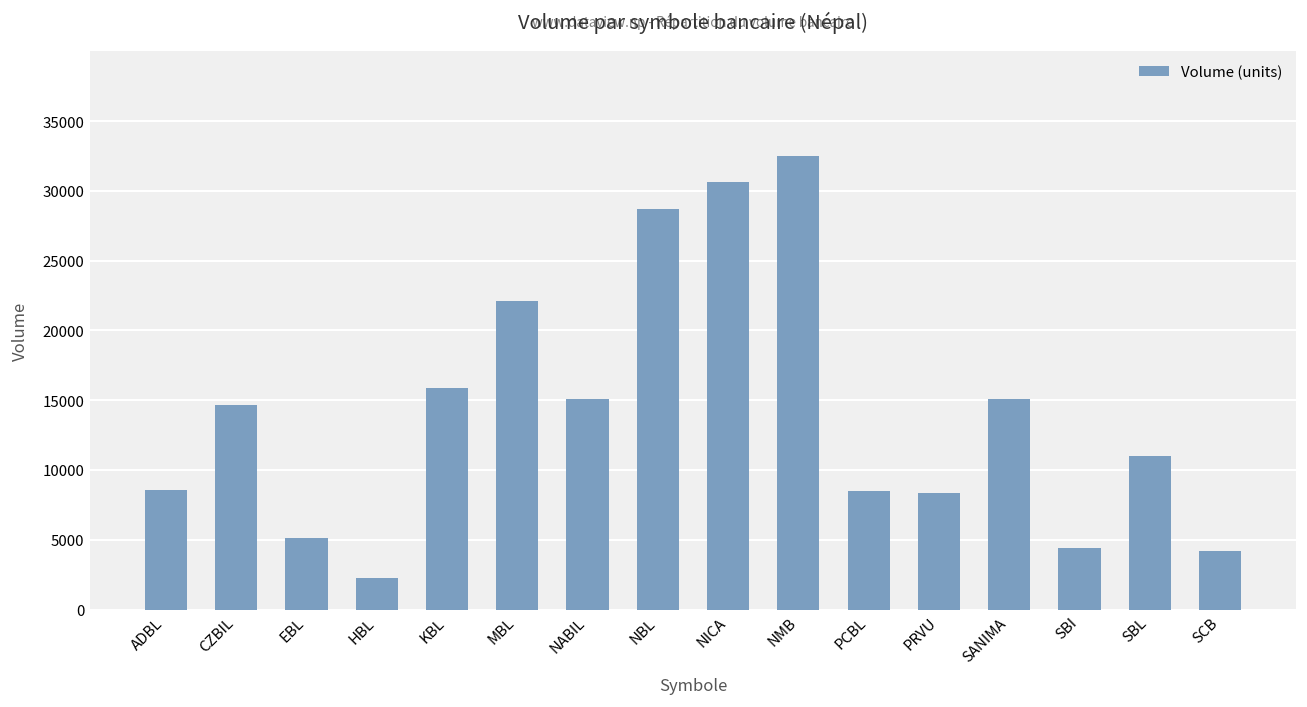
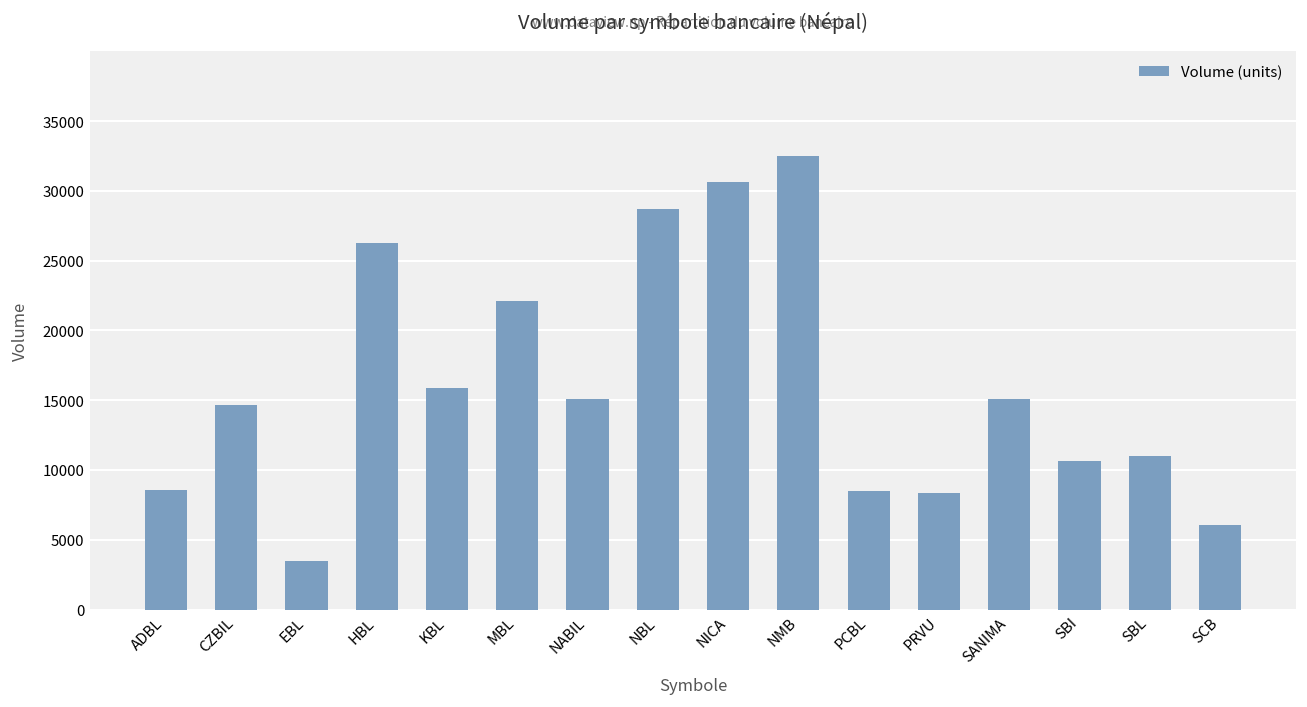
EBL: 5100 -> 3500
HBL: 2200 -> 26200
SBI: 4400 -> 10600
SCB: 4200 -> 6100
